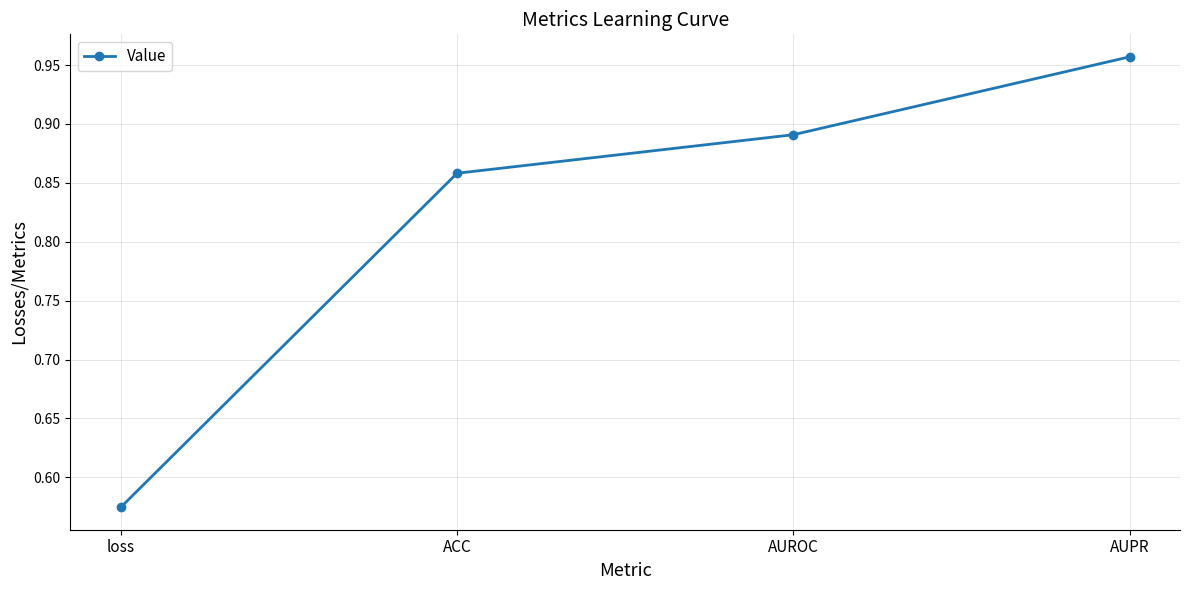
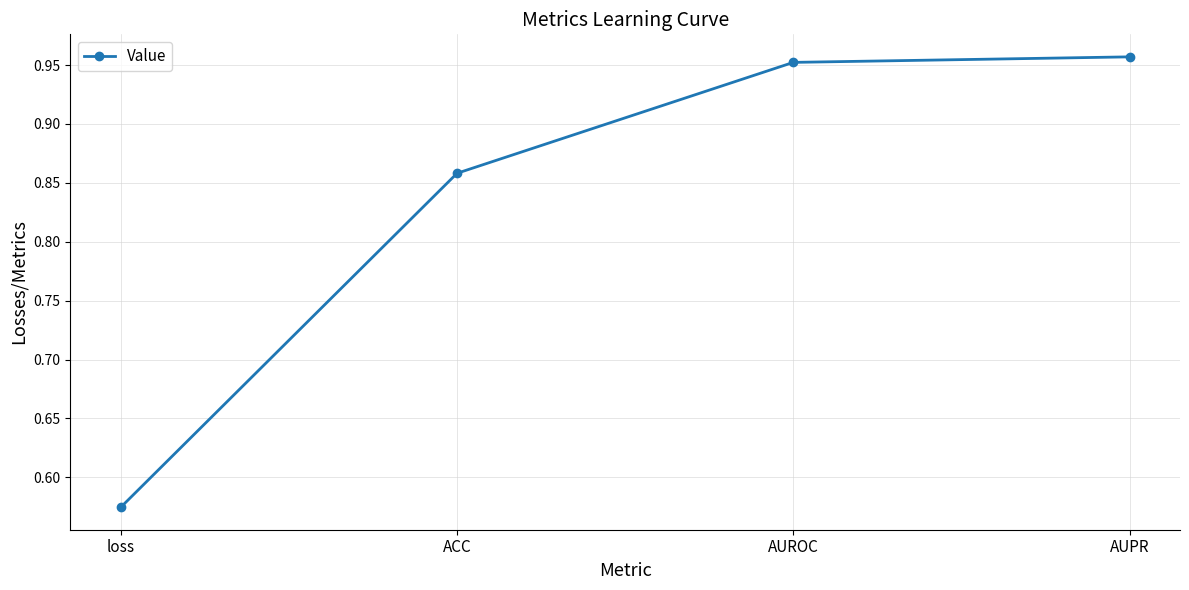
AUROC: 0.891 -> 0.952
